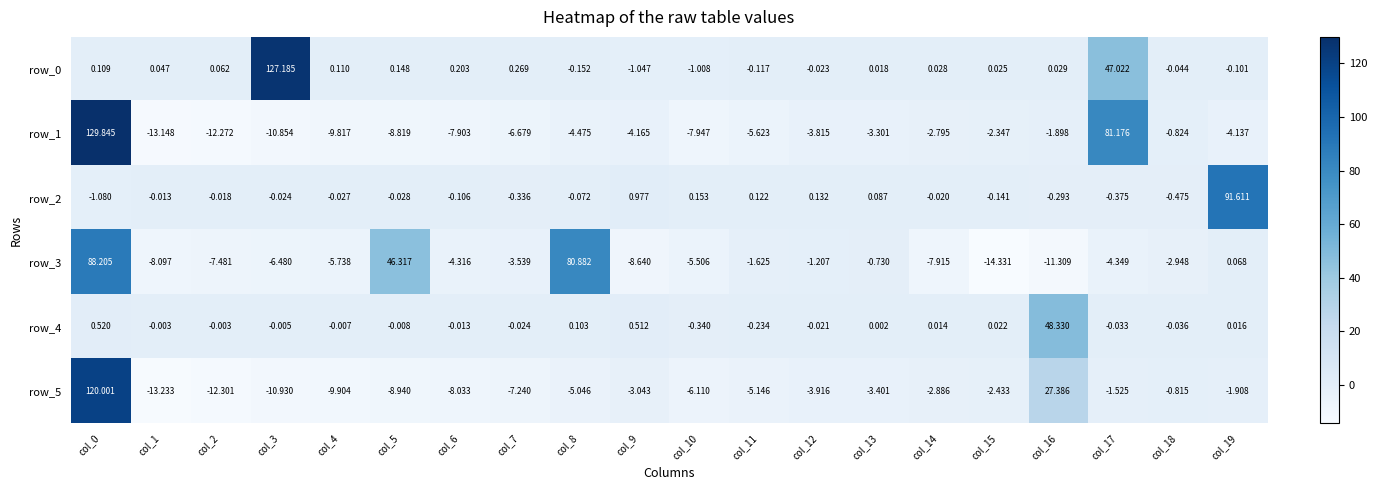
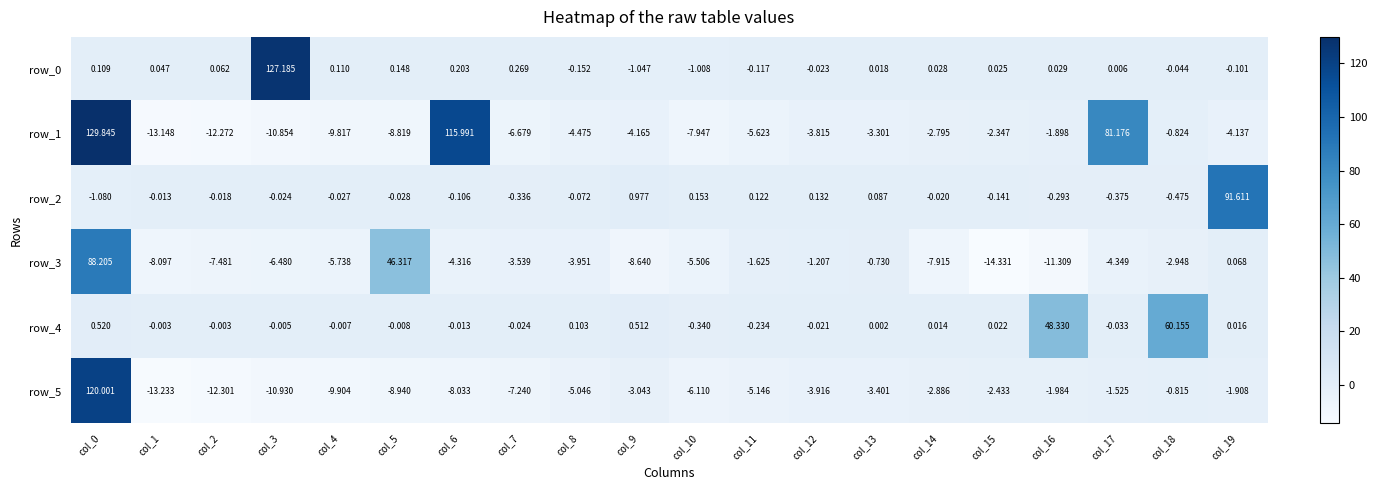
row_0, col_17: 47.022 -> 0.006
row_1, col_6: -7.903 -> 115.991
row_3, col_8: 80.882 -> -3.951
row_4, col_18: -0.036 -> 60.155
row_5, col_16: 27.386 -> -1.984
